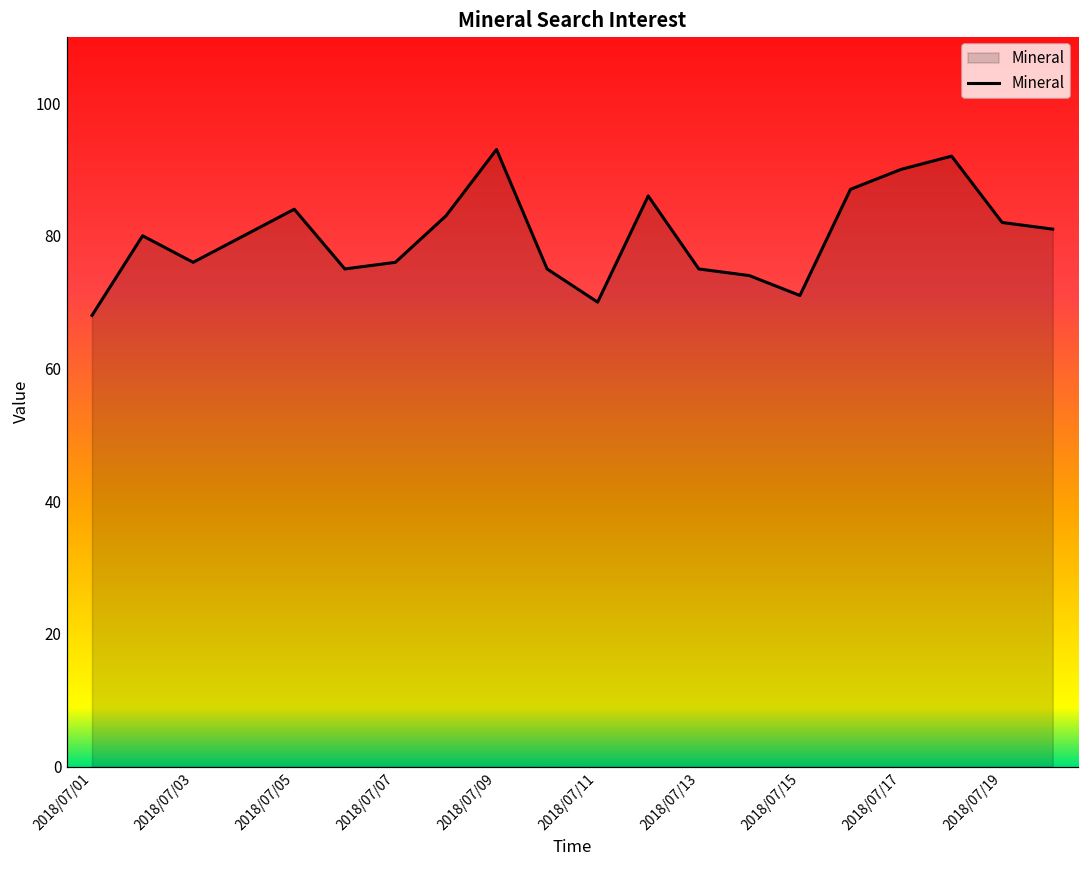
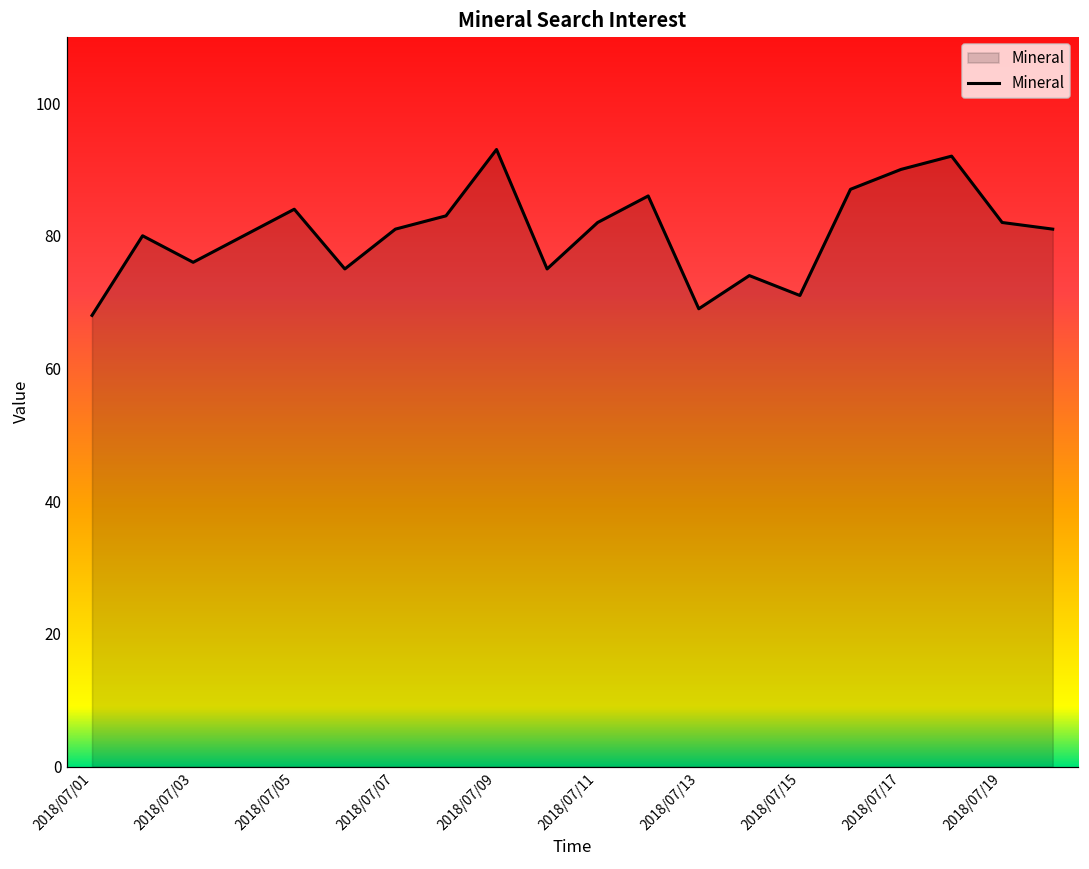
2018/07/07: 76 -> 81
2018/07/11: 70 -> 82
2018/07/13: 75 -> 69
